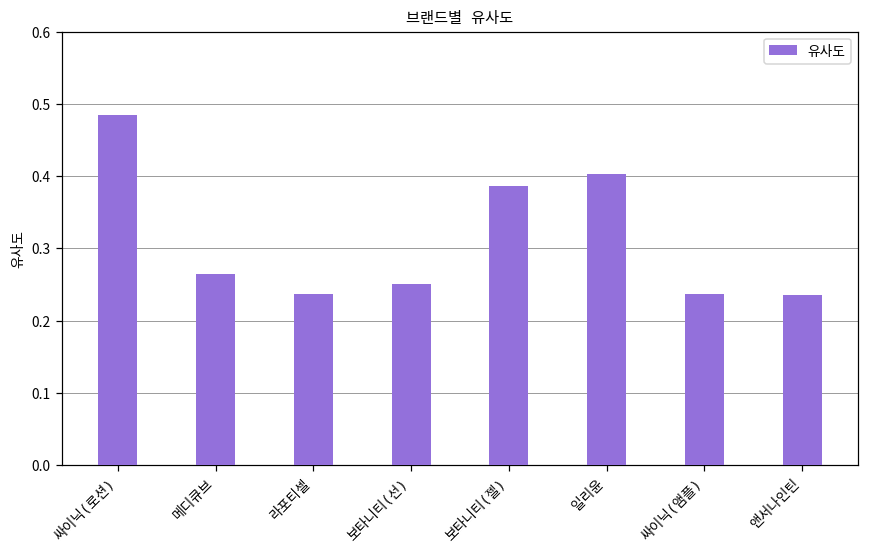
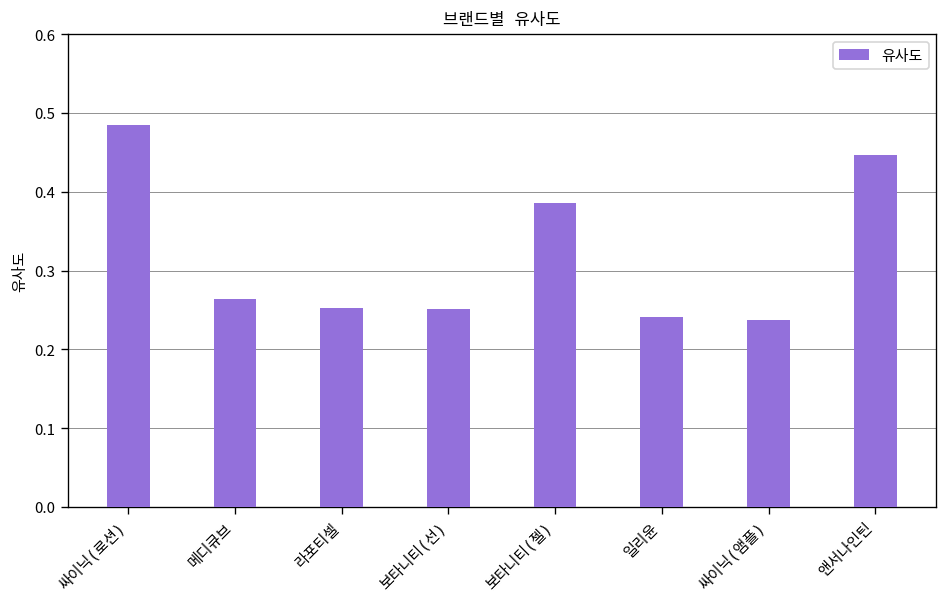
라포티셀: 0.24 -> 0.25
일리윤: 0.40 -> 0.24
앤서나인틴: 0.24 -> 0.45
